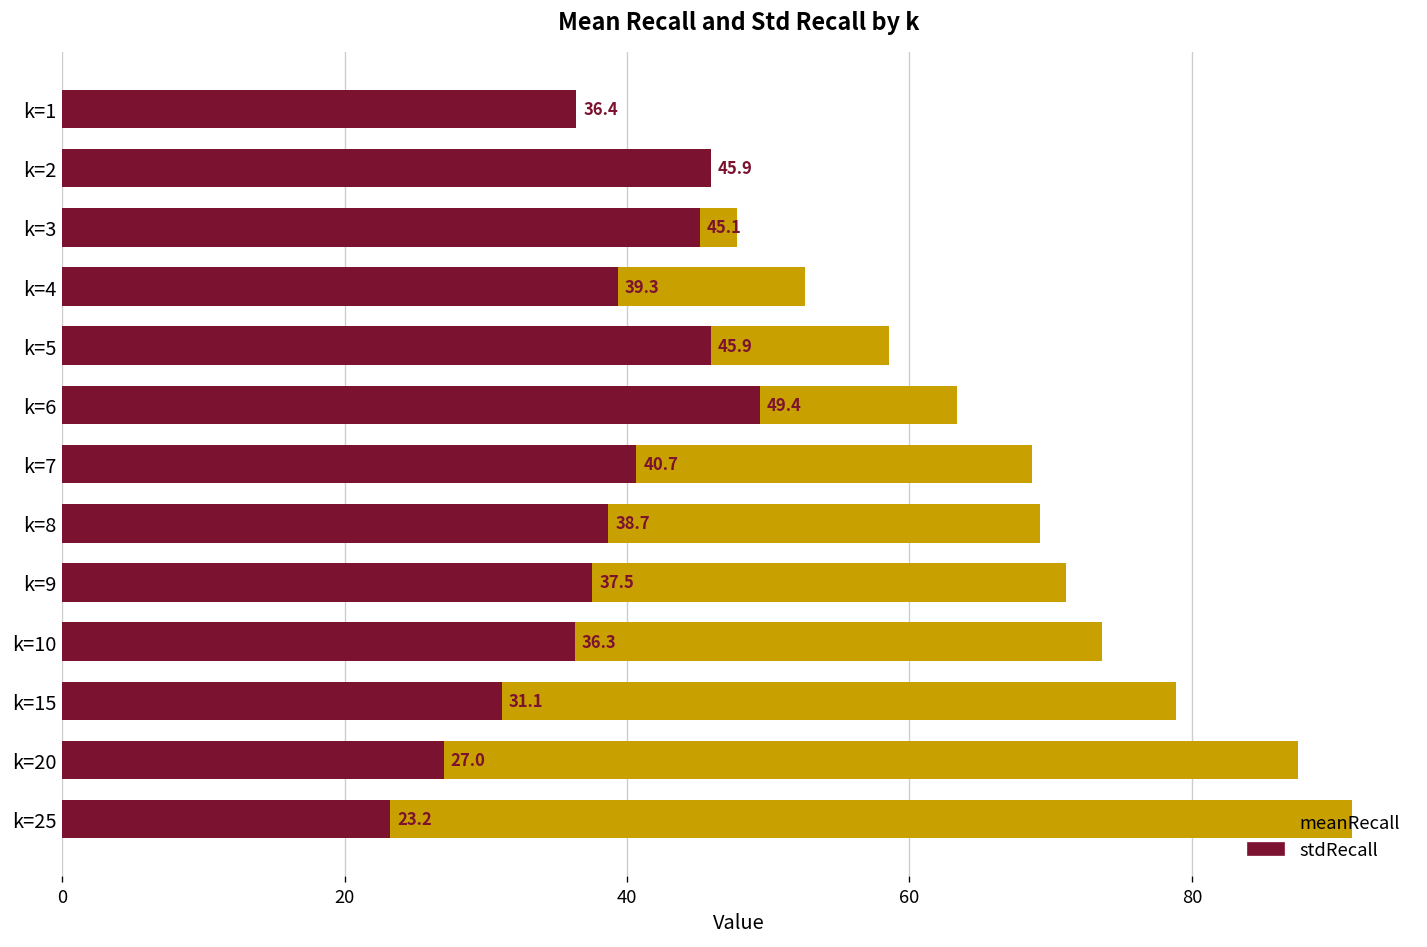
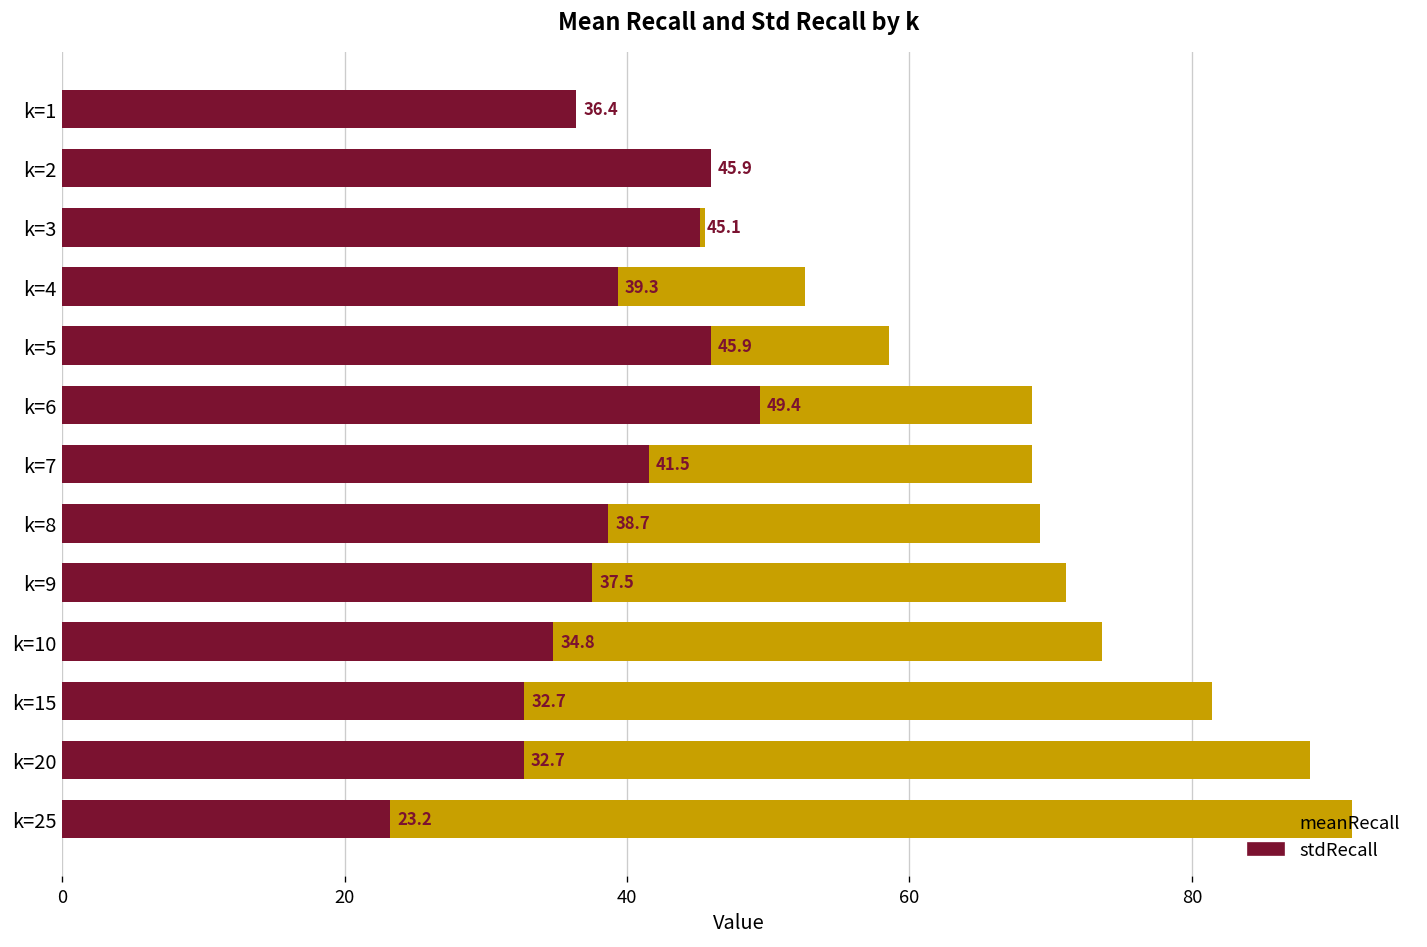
meanRecall, k=3: 47.8 -> 45.5
meanRecall, k=6: 63.4 -> 68.7
stdRecall, k=7: 40.7 -> 41.5
stdRecall, k=10: 36.3 -> 34.8
meanRecall, k=15: 78.9 -> 81.5
stdRecall, k=15: 31.1 -> 32.7
meanRecall, k=20: 87.5 -> 88.4
stdRecall, k=20: 27.0 -> 32.7
